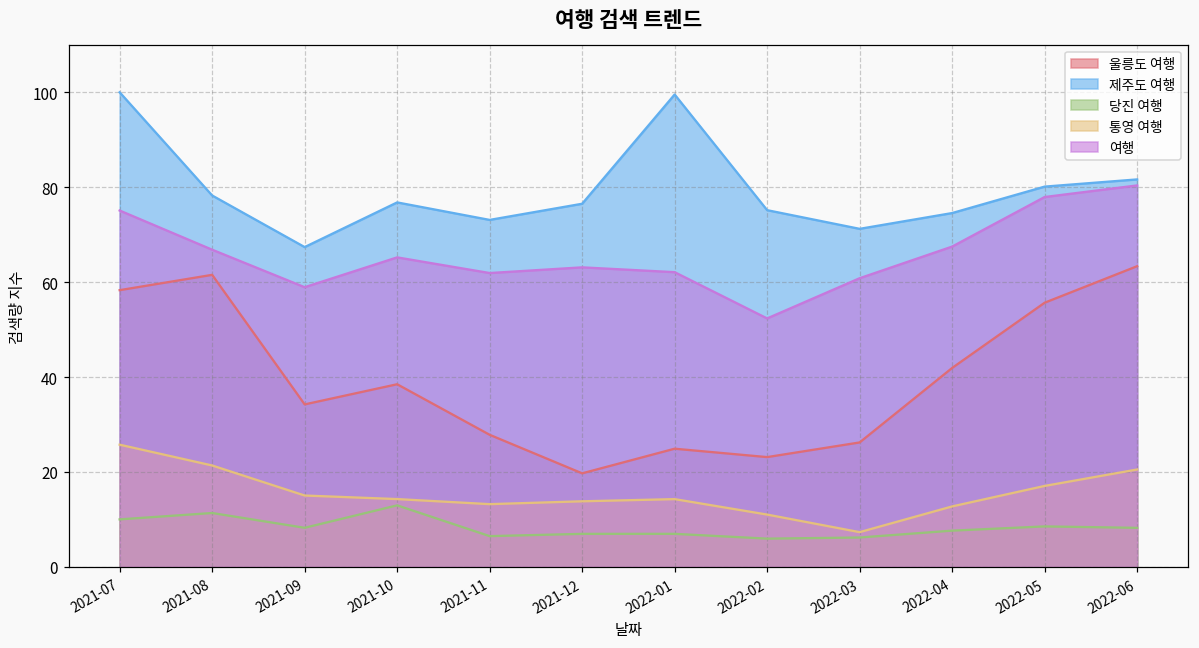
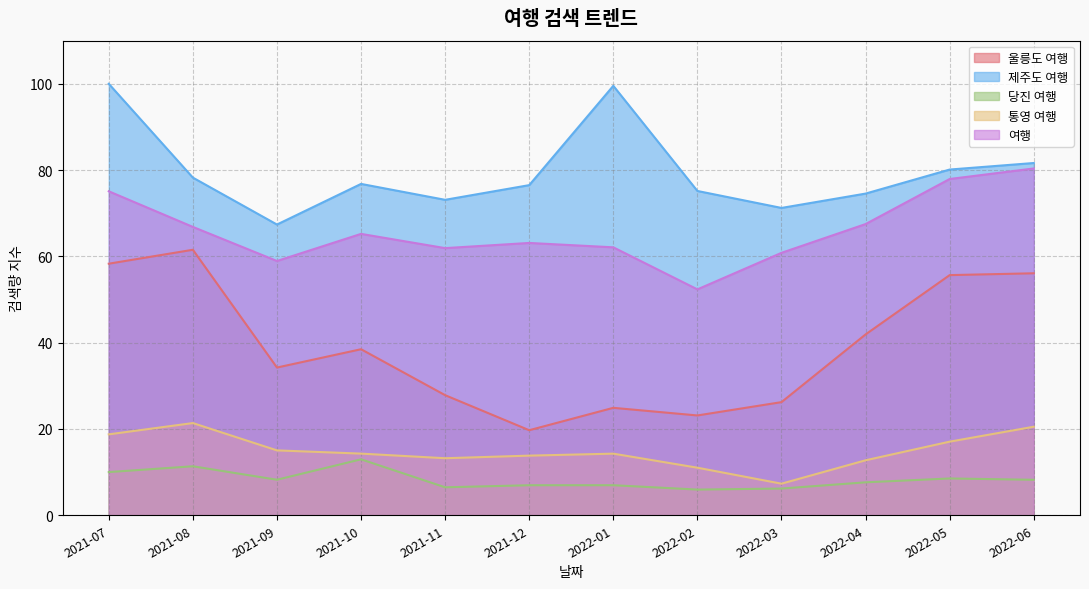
통영 여행, 2021-07: 26 -> 19
울릉도 여행, 2022-06: 63 -> 56
